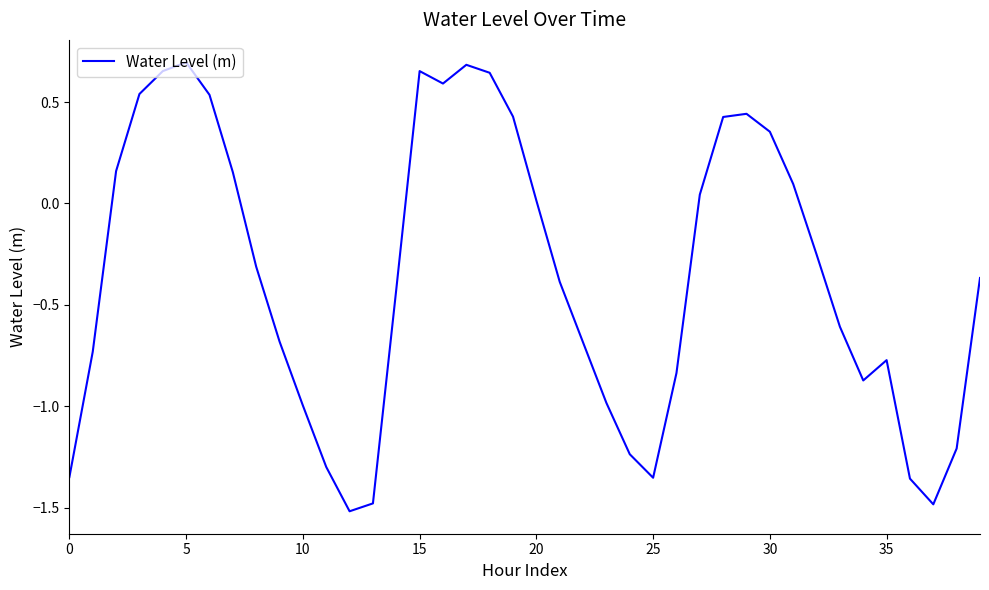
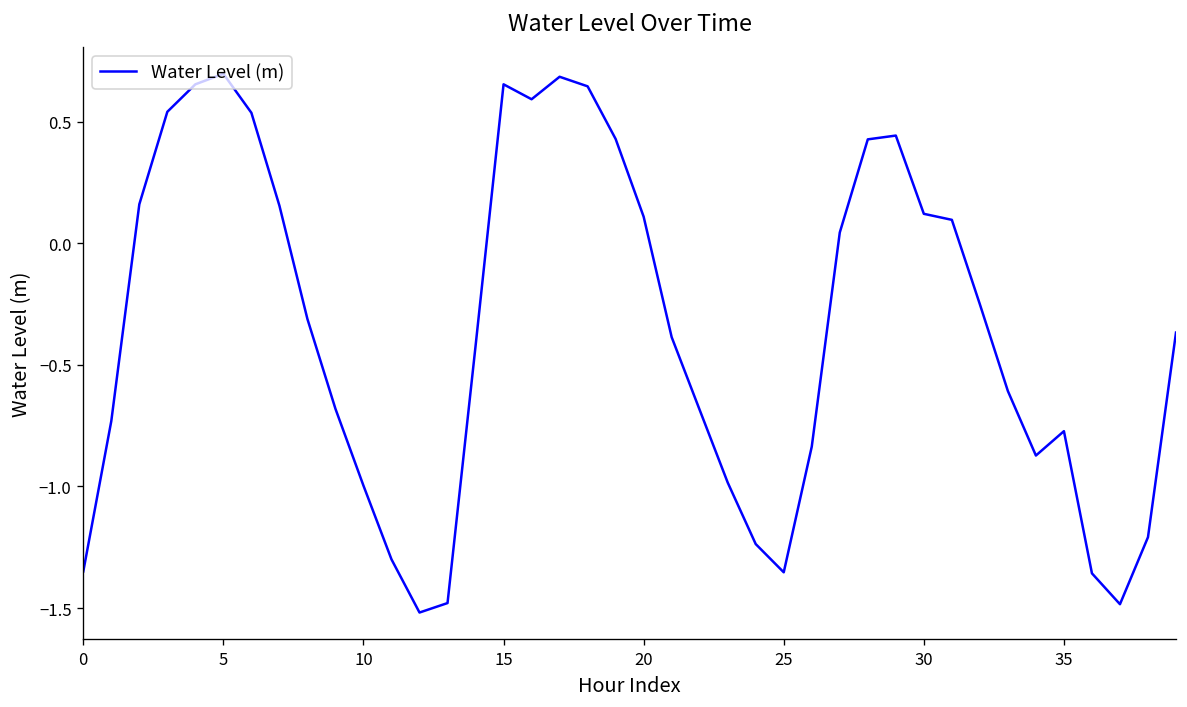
20: 0.01 -> 0.11
30: 0.35 -> 0.12
